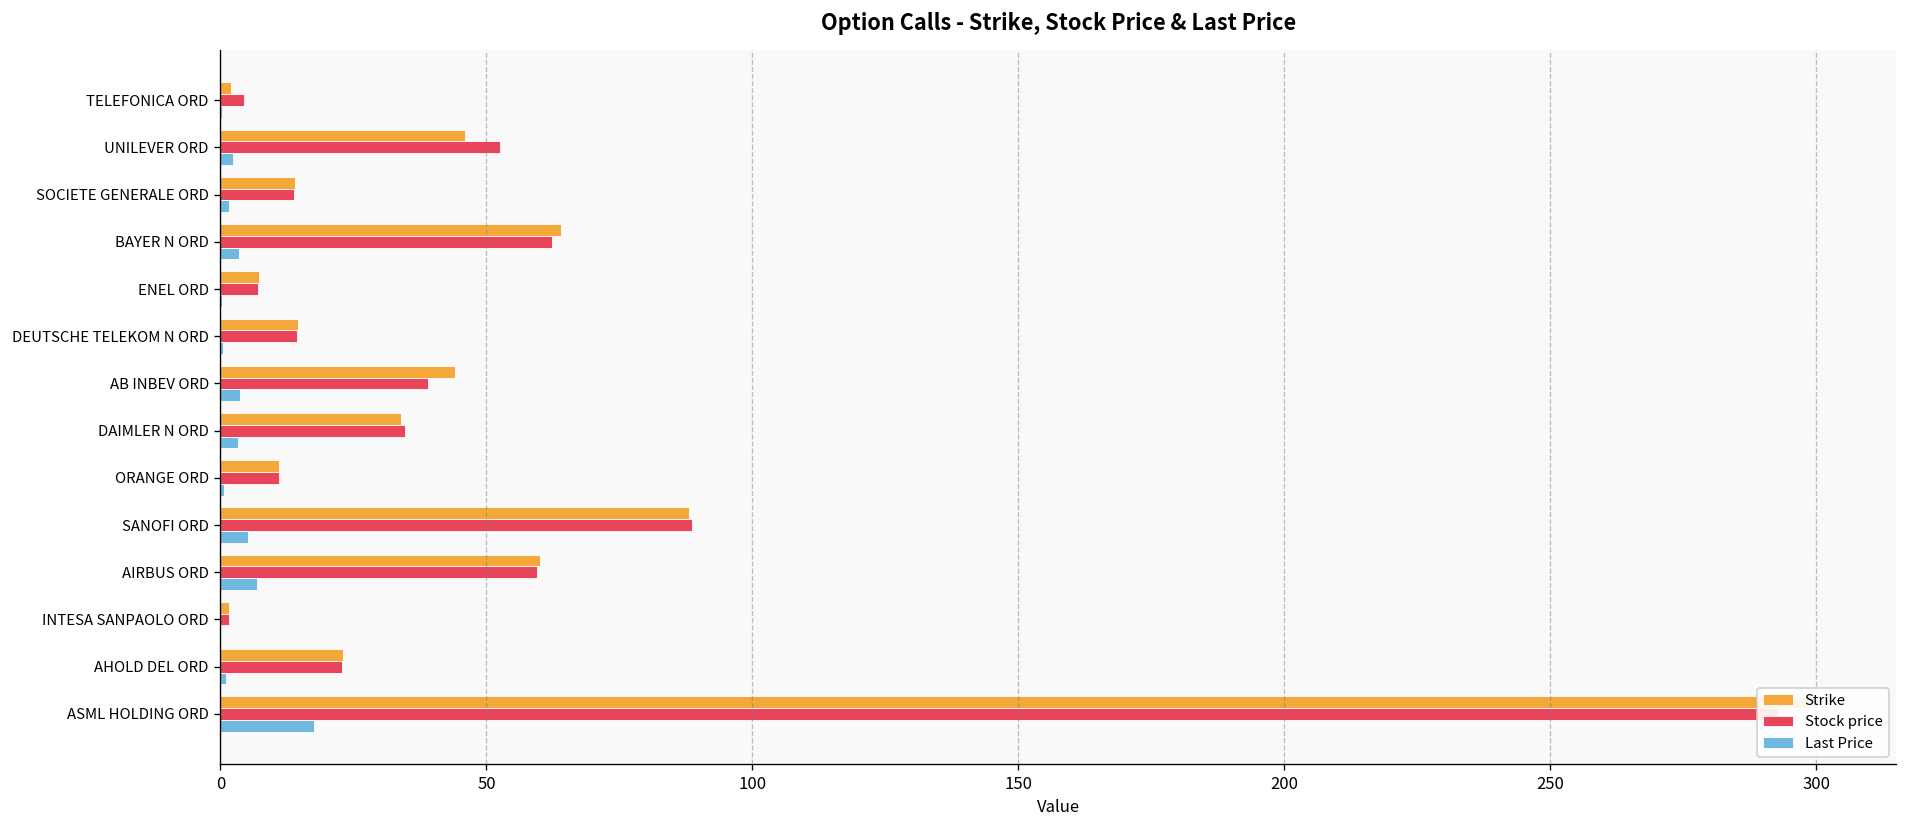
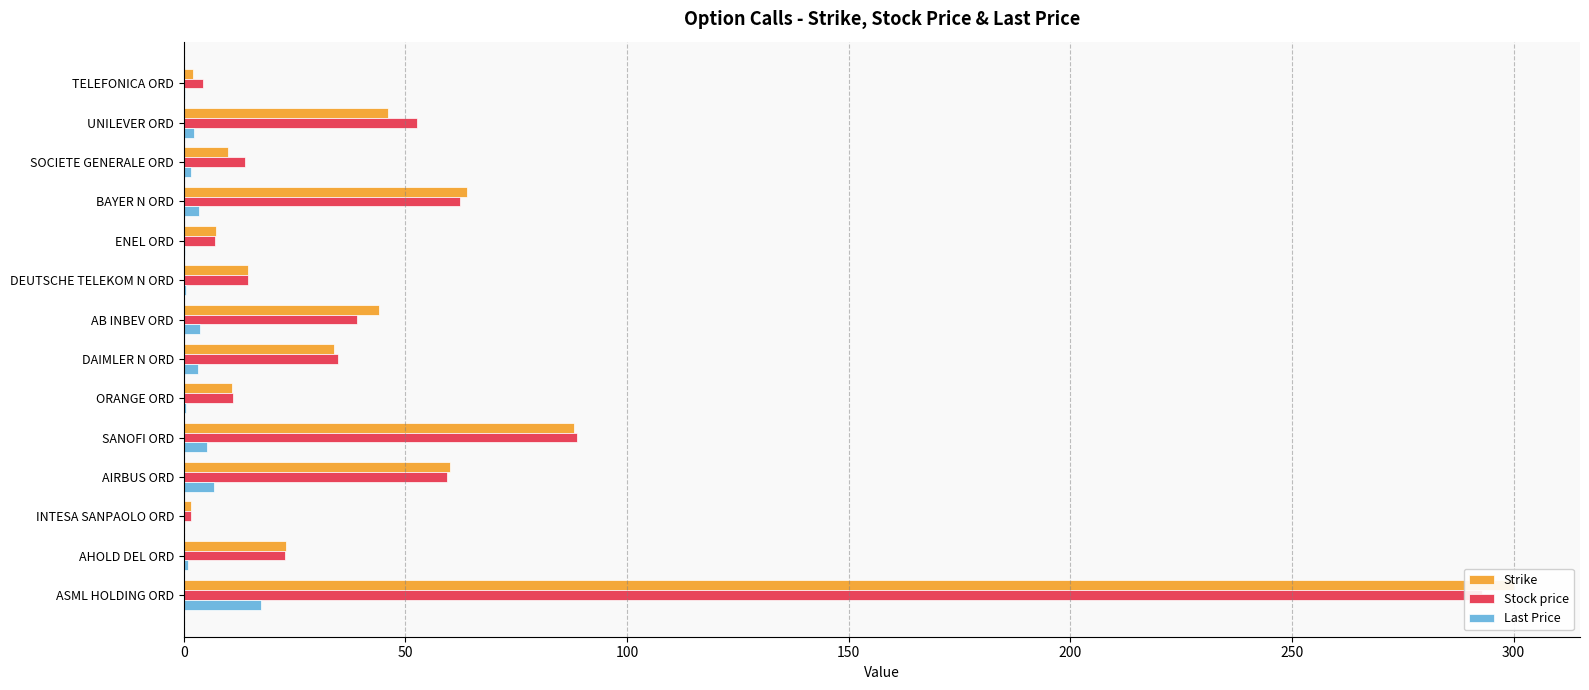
Strike, SOCIETE GENERALE ORD: 14 -> 10
